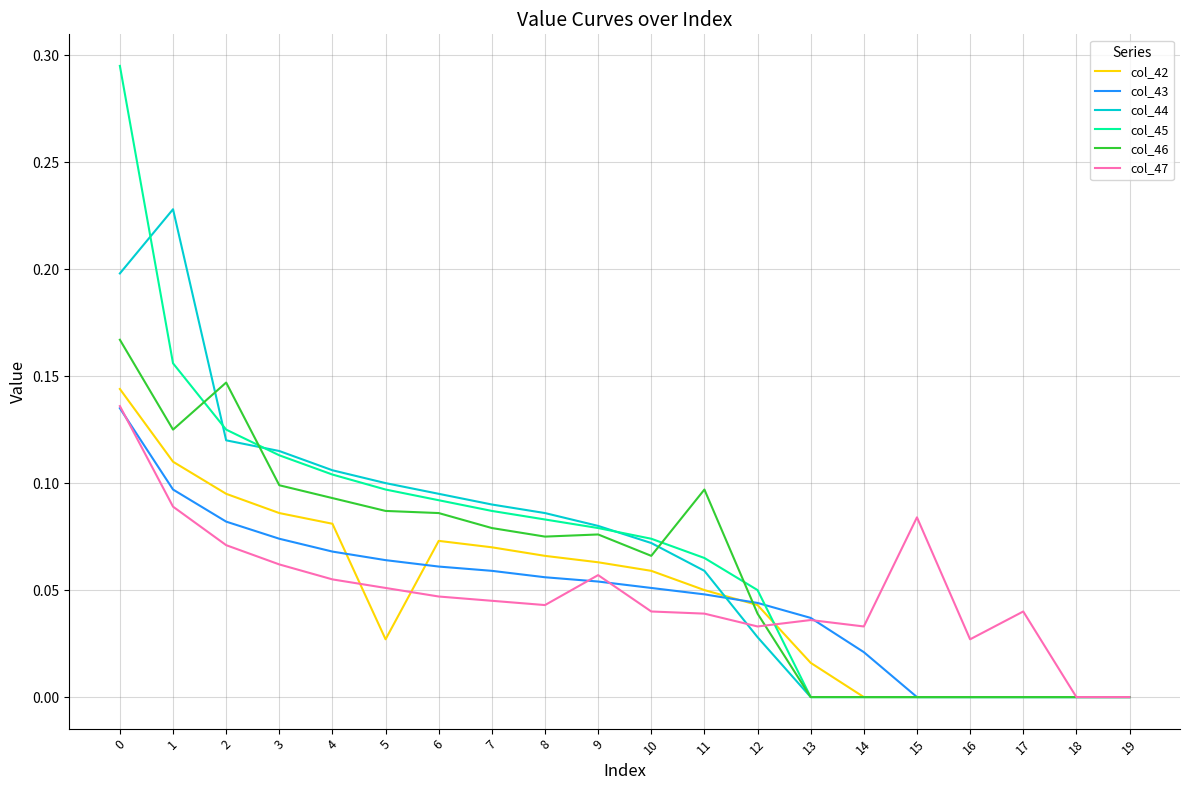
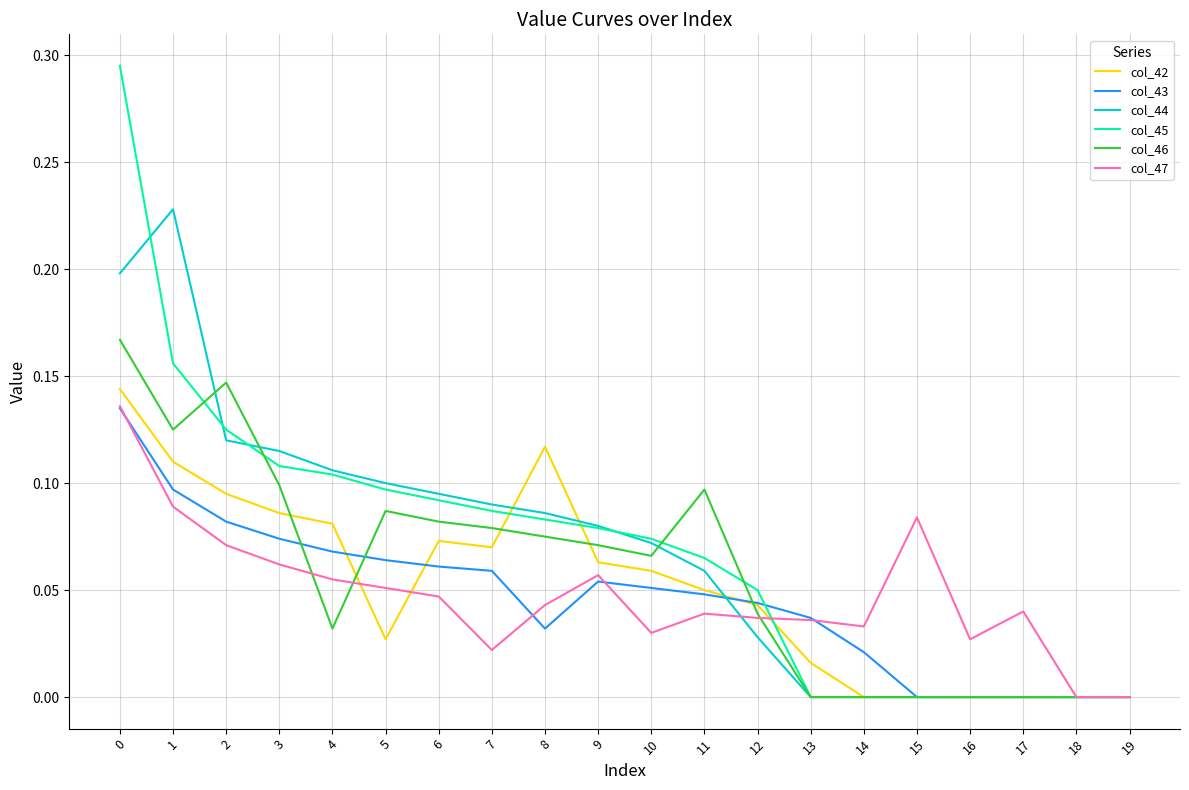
col_45, 3: 0.113 -> 0.108
col_46, 4: 0.093 -> 0.032
col_46, 6: 0.086 -> 0.082
col_47, 7: 0.045 -> 0.022
col_42, 8: 0.066 -> 0.117
col_43, 8: 0.056 -> 0.032
col_46, 9: 0.076 -> 0.071
col_47, 10: 0.04 -> 0.03
col_47, 12: 0.033 -> 0.037
